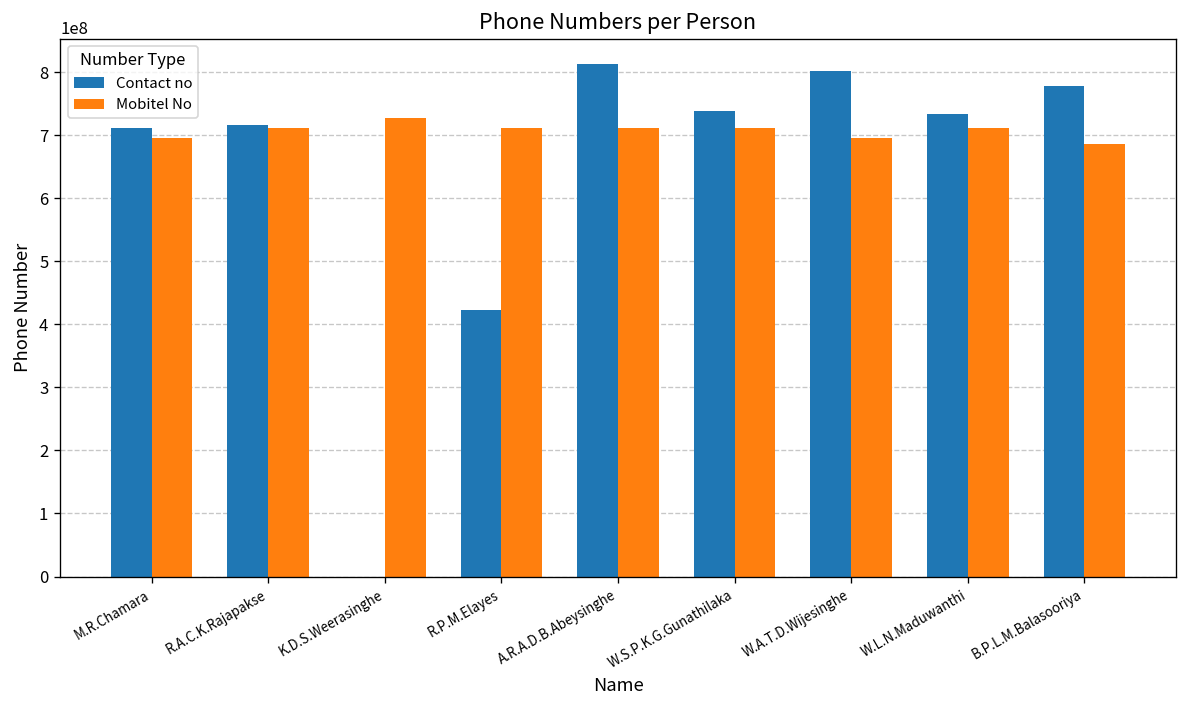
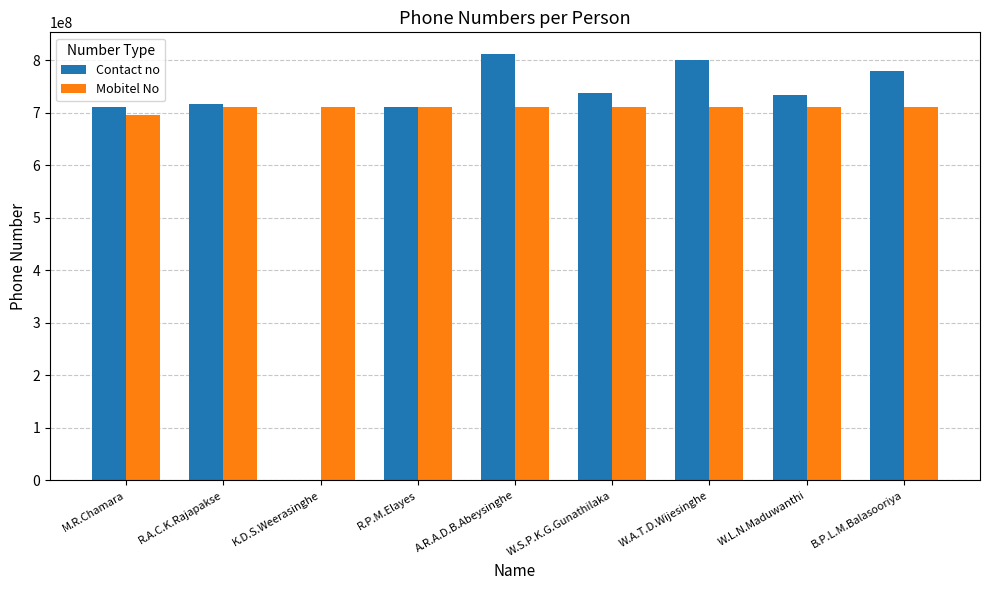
Mobitel No, K.D.S.Weerasinghe: 730000000 -> 710000000
Contact no, R.P.M.Elayes: 420000000 -> 710000000
Mobitel No, W.A.T.D.Wijesinghe: 690000000 -> 710000000
Mobitel No, B.P.L.M.Balasooriya: 690000000 -> 710000000
